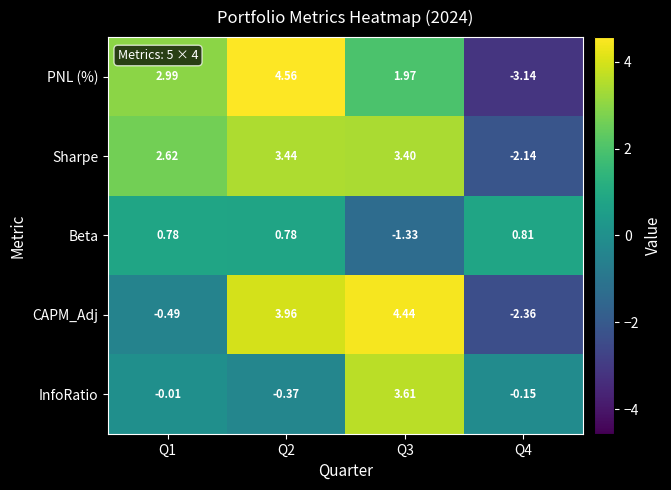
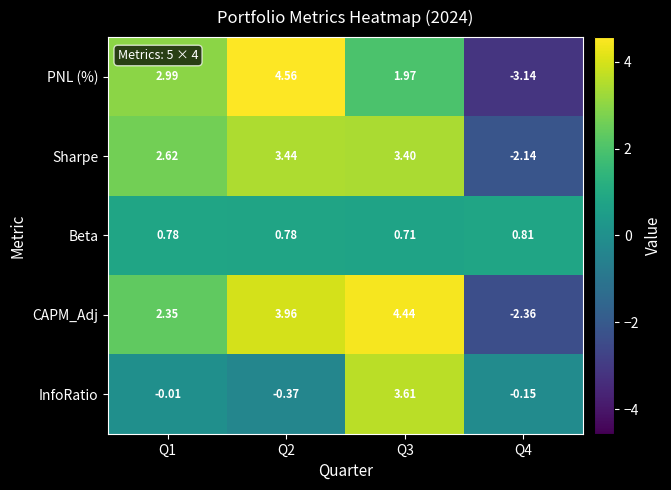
Beta, Q3: -1.33 -> 0.71
CAPM_Adj, Q1: -0.49 -> 2.35
